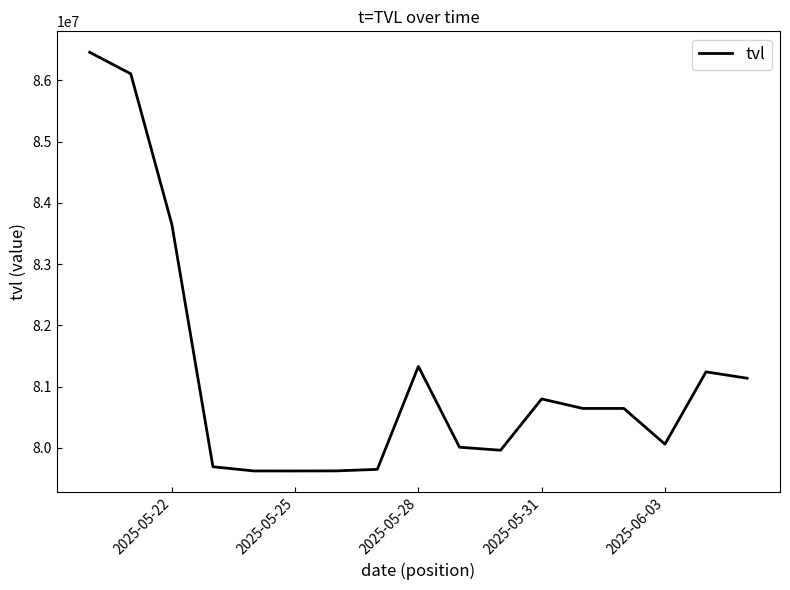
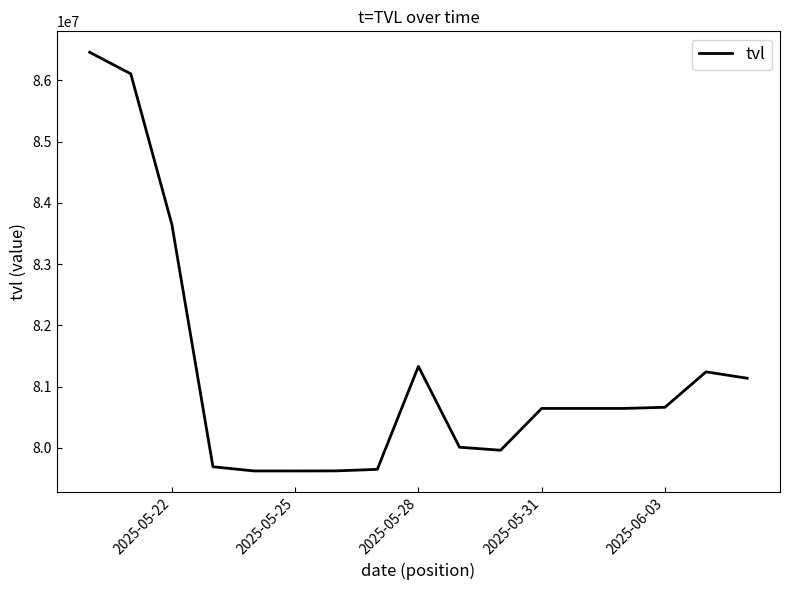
2025-05-31: 80800000 -> 80600000
2025-06-03: 80100000 -> 80700000
